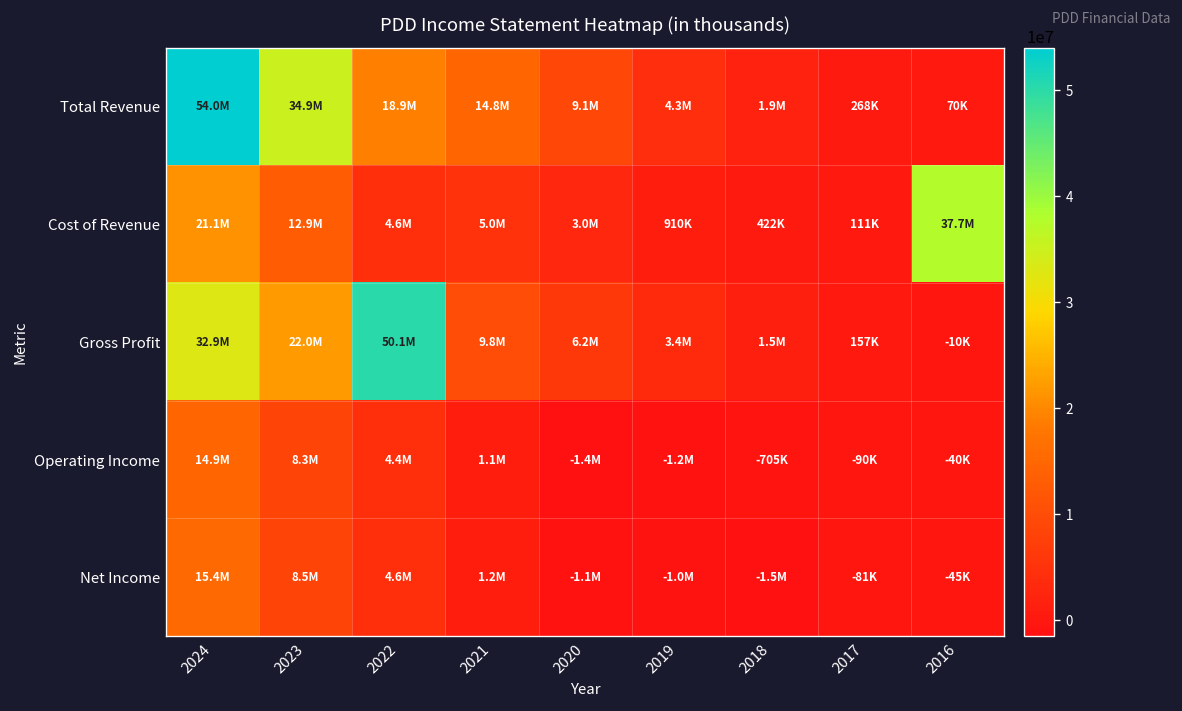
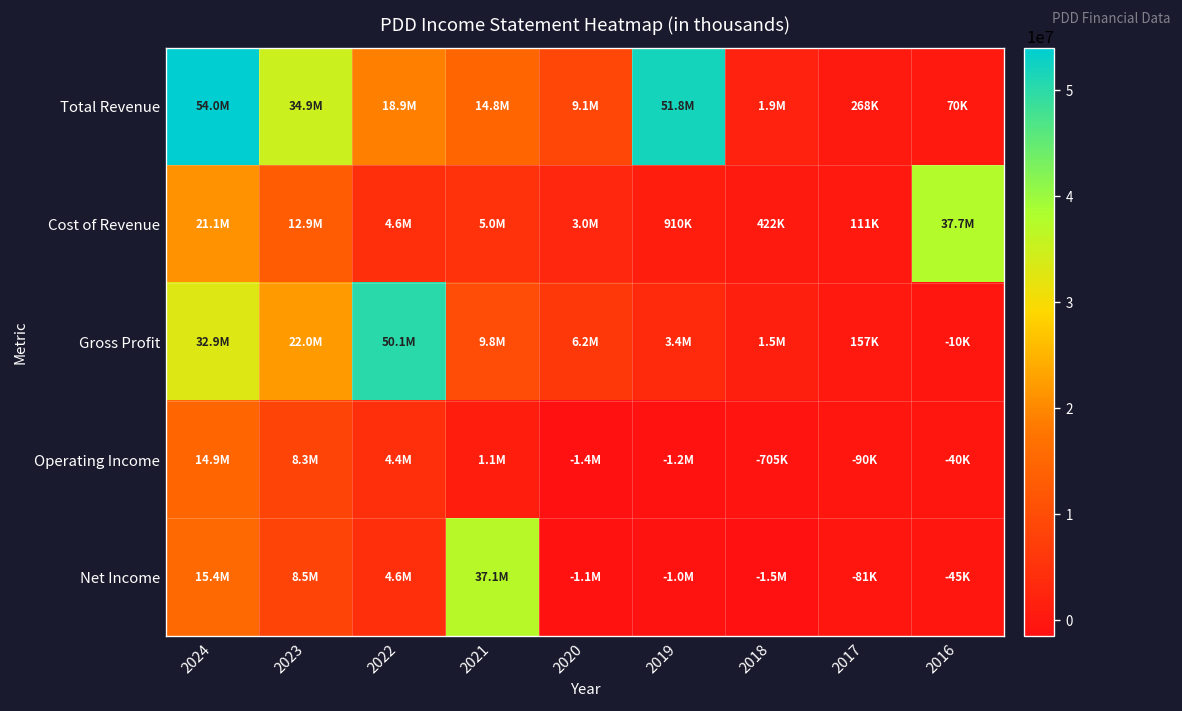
Total Revenue, 2019: 4.3M -> 51.8M
Net Income, 2021: 1.2M -> 37.1M
